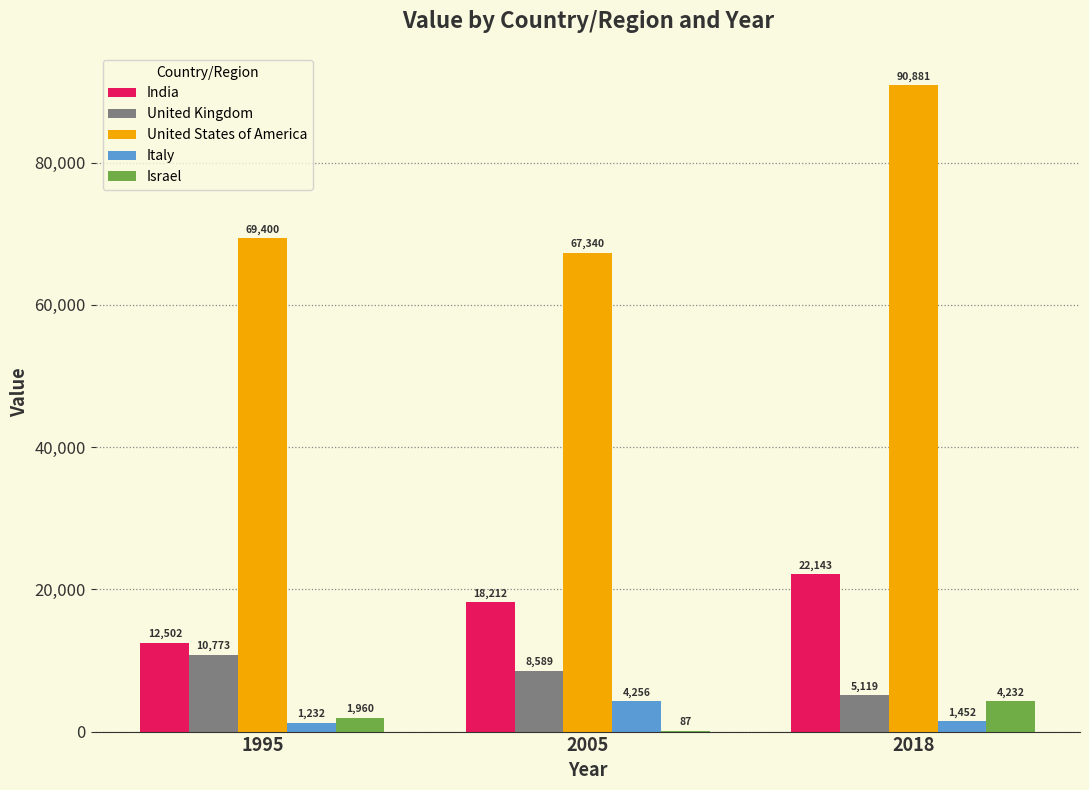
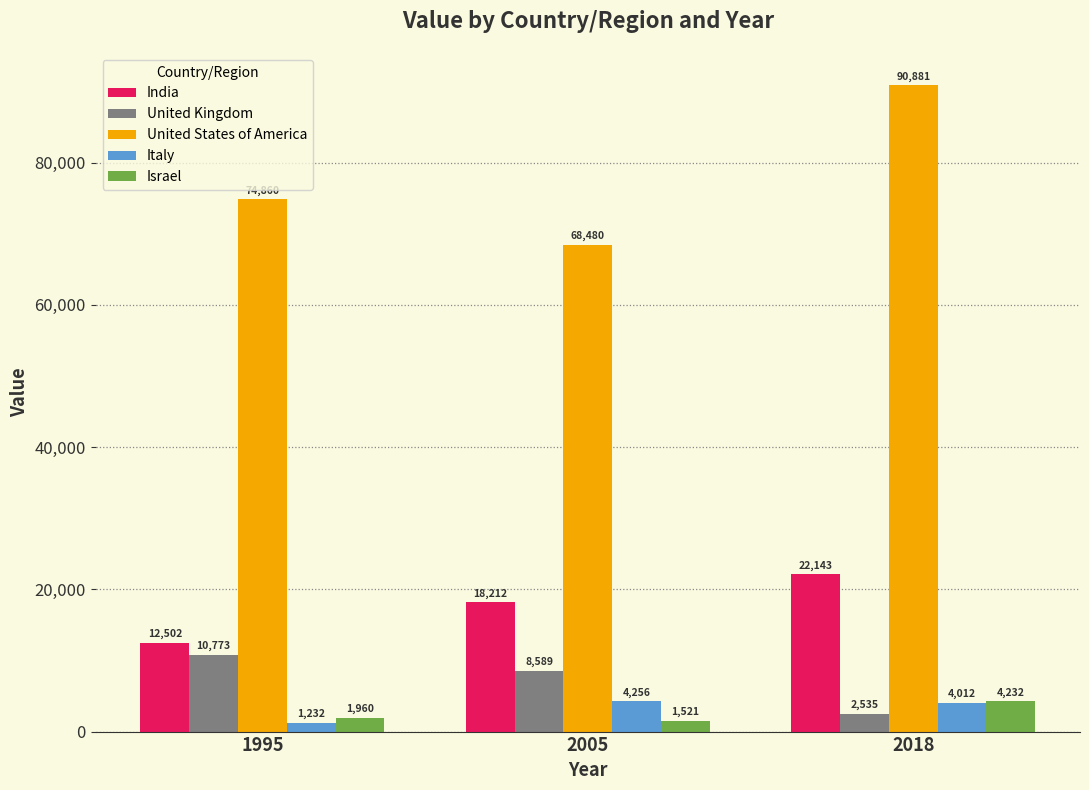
United States of America, 1995: 69,000 -> 75,000
United States of America, 2005: 67,340 -> 68,480
Israel, 2005: 87 -> 1,521
United Kingdom, 2018: 5,119 -> 2,535
Italy, 2018: 1,452 -> 4,012
